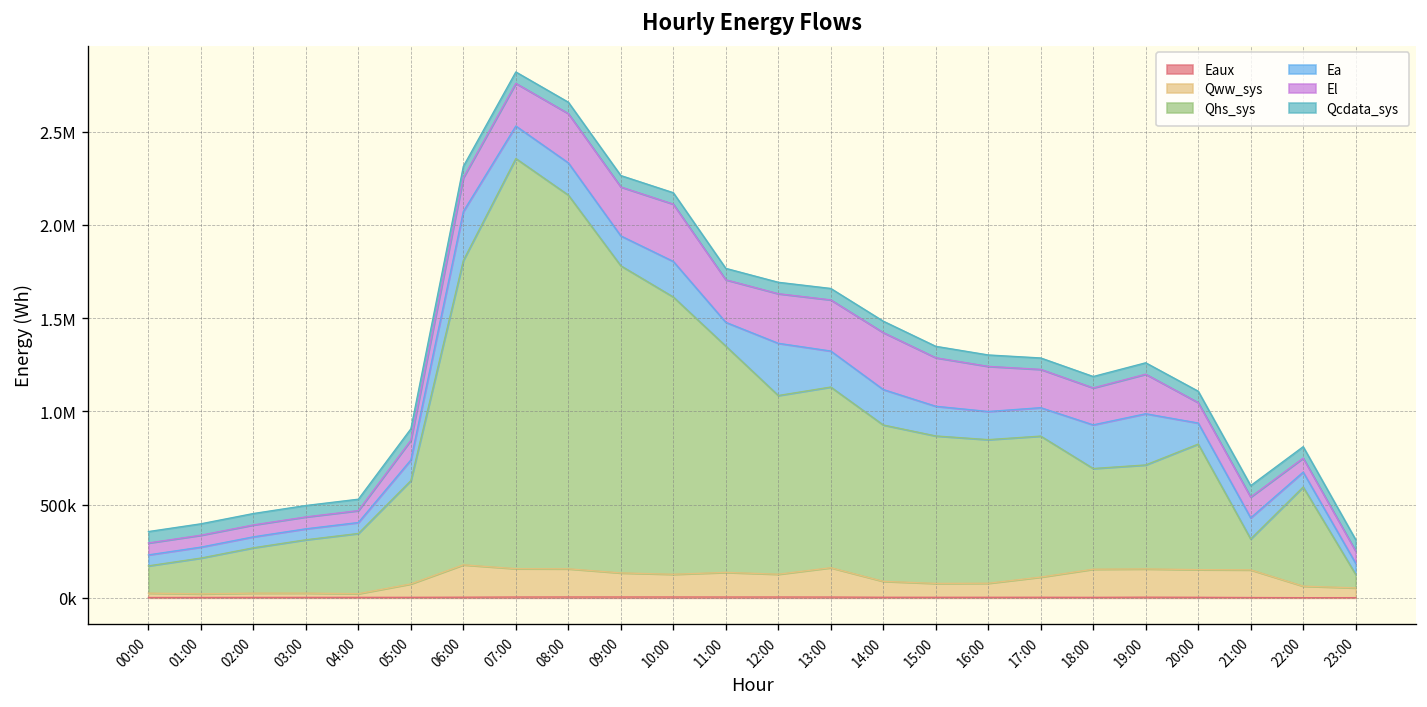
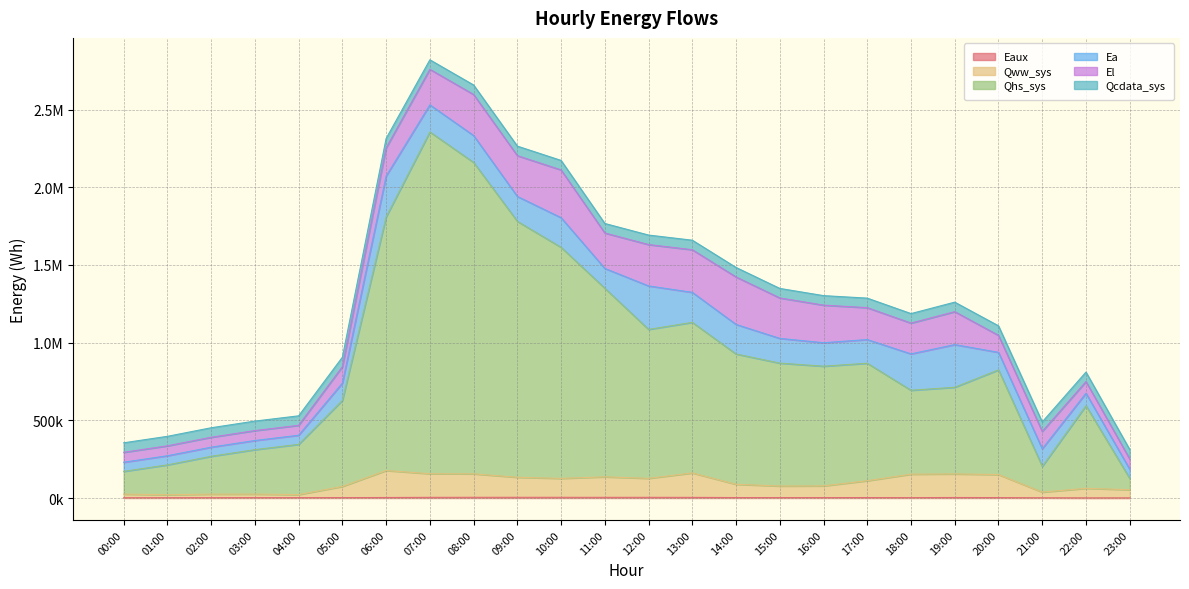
Qww_sys, 21:00: 150000 -> 40000
